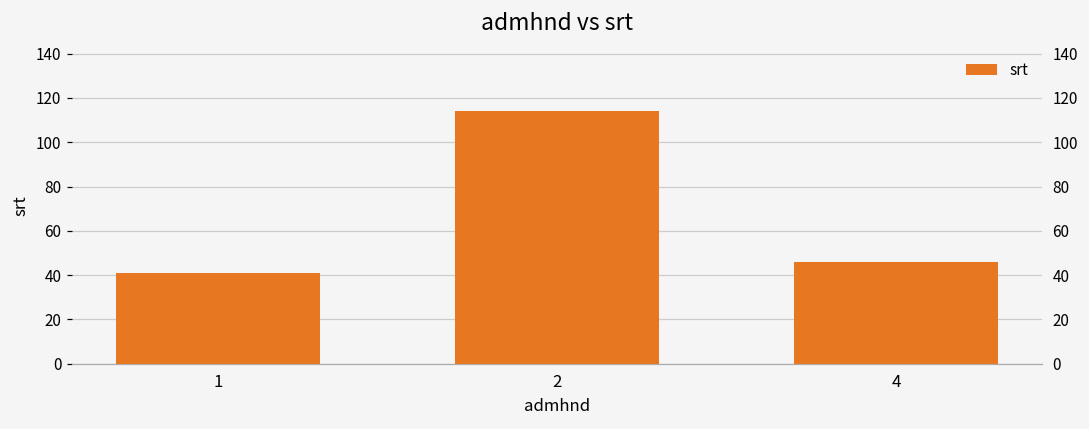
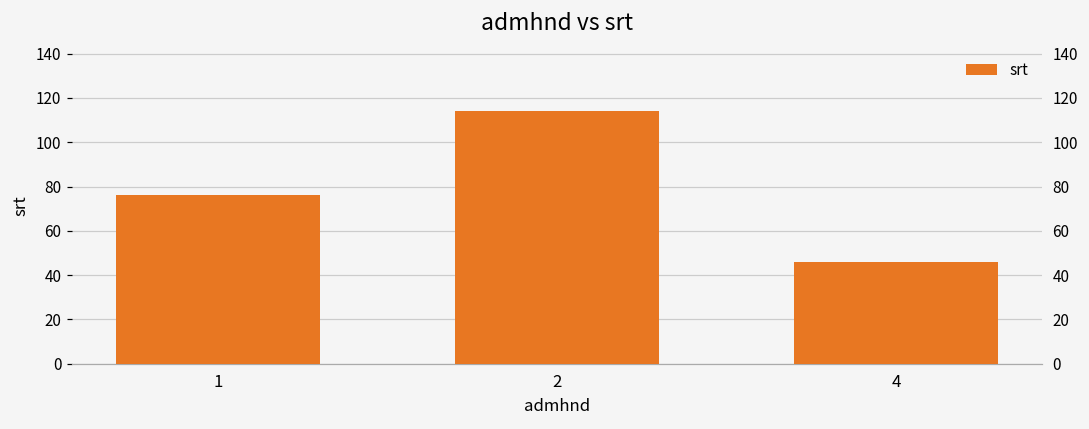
1: 41 -> 76
